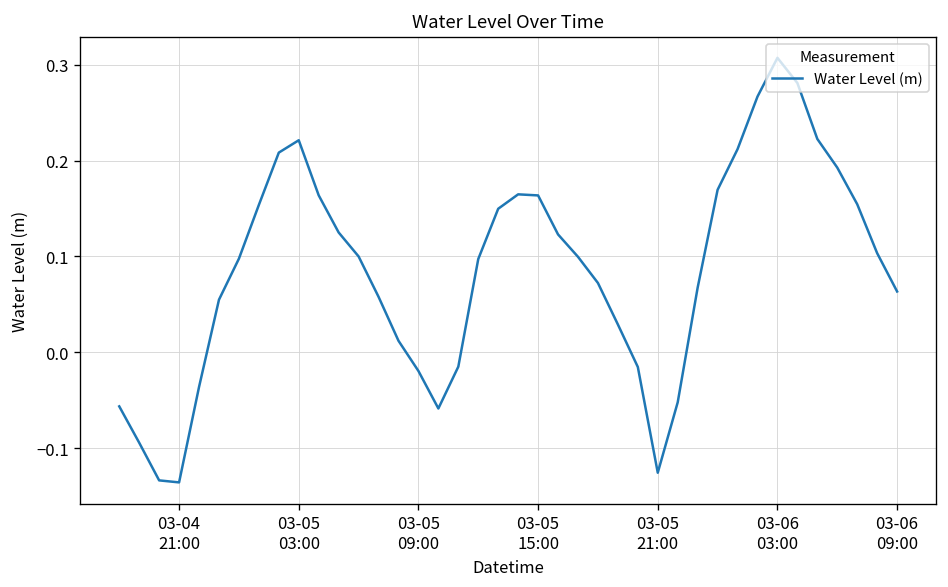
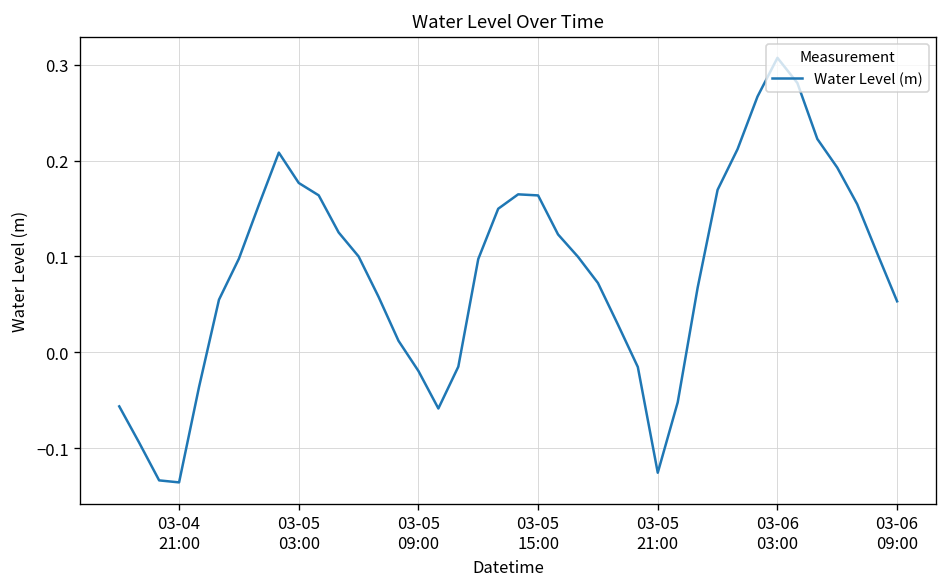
03-05 03:00: 0.22 -> 0.18
03-06 09:00: 0.06 -> 0.05
